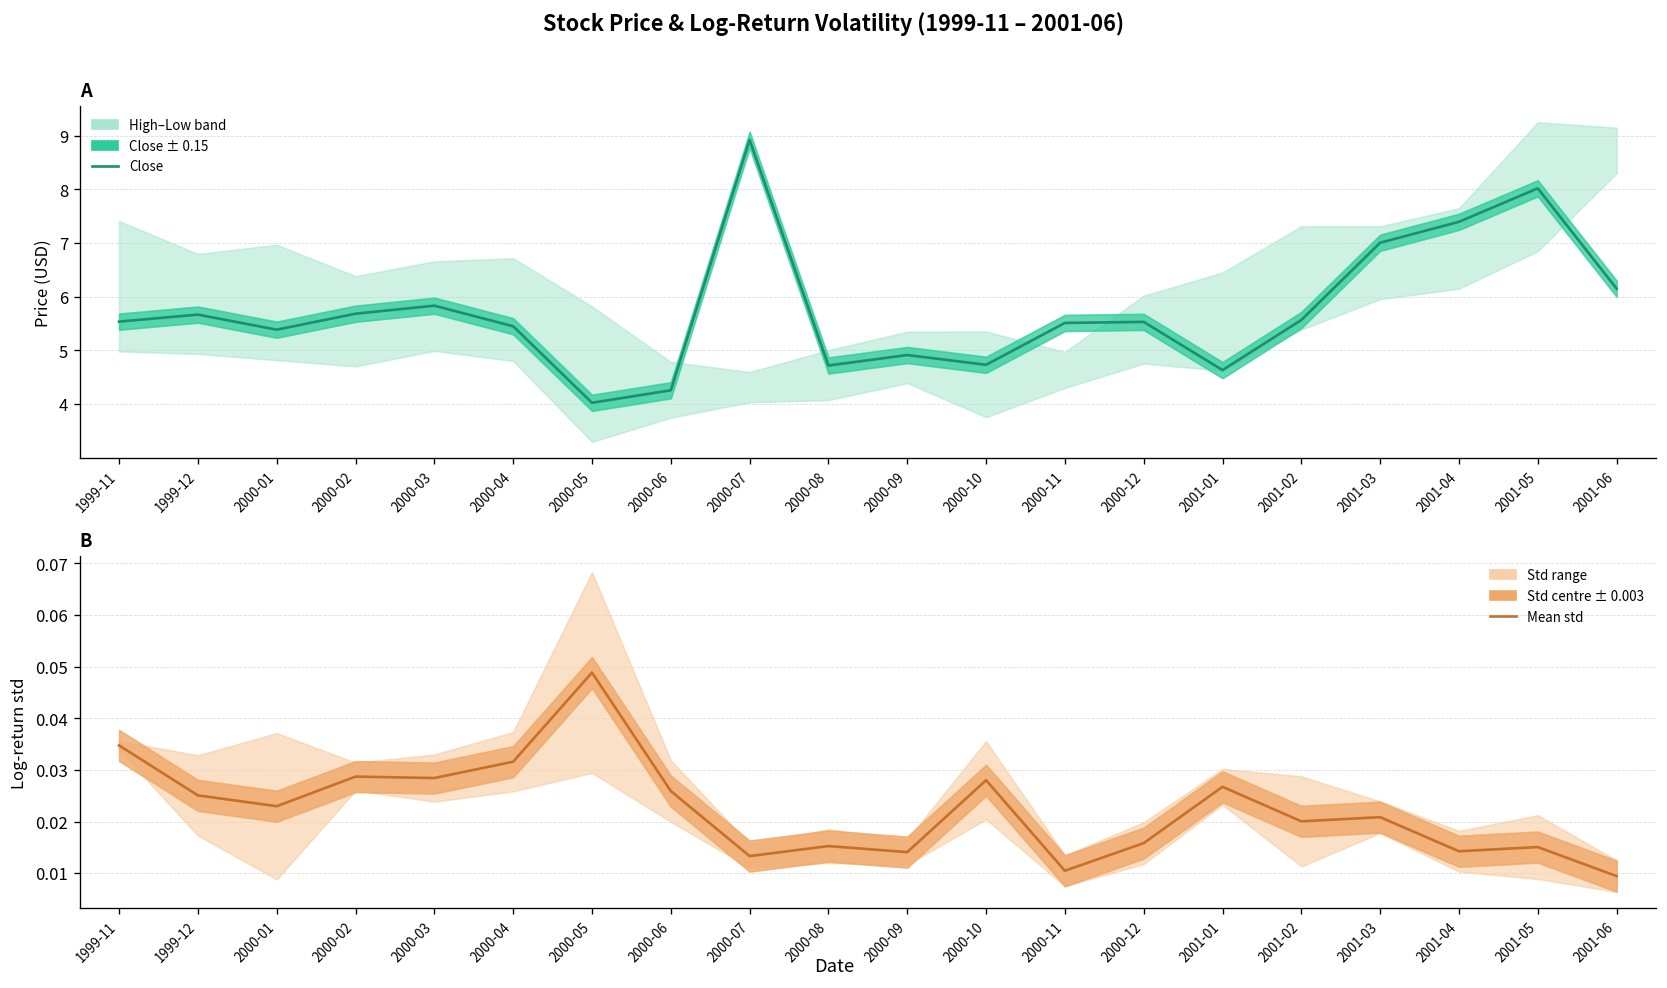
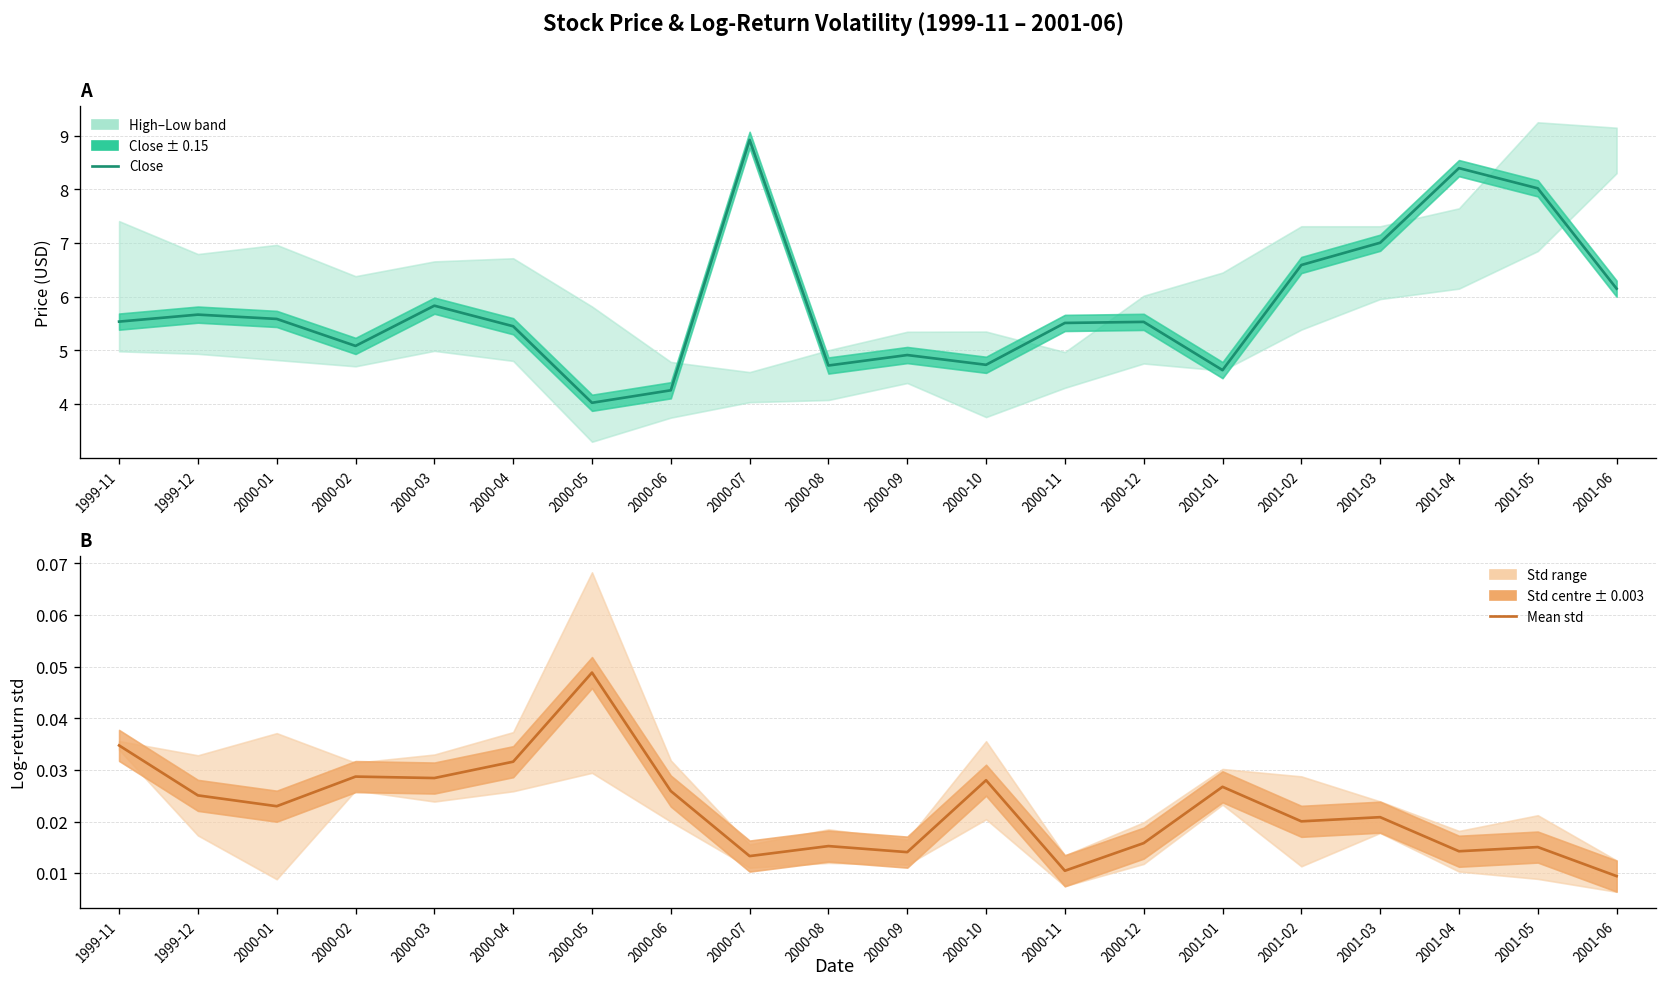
A, Close, 2000-01: 5.4 -> 5.6
A, Close, 2000-02: 5.7 -> 5.1
A, Close, 2001-02: 5.6 -> 6.6
A, Close, 2001-04: 7.4 -> 8.4
